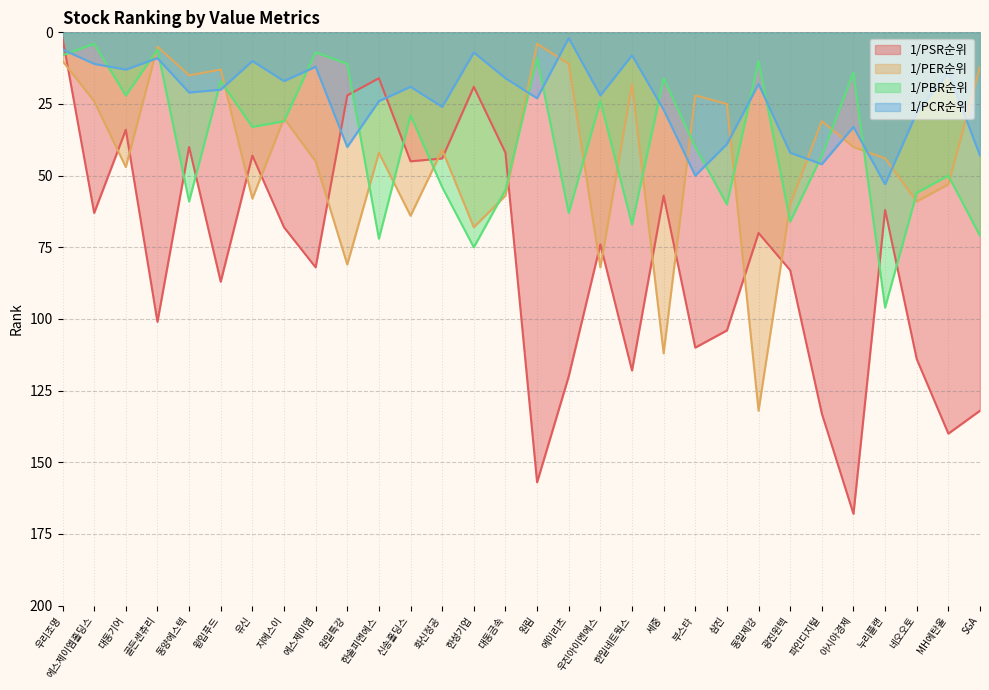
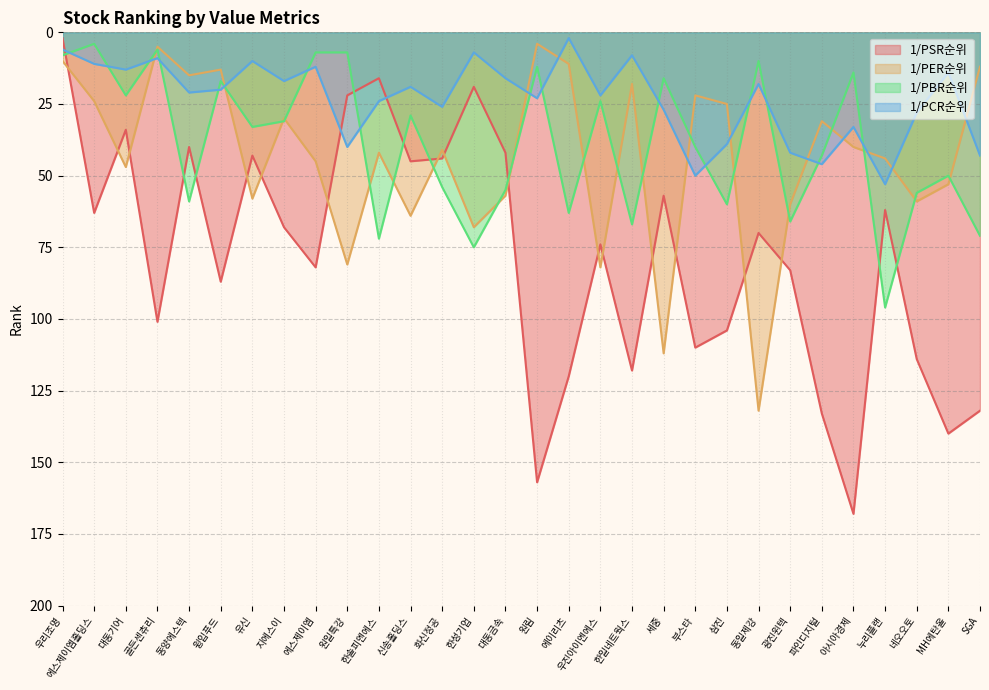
1/PBR순위, 원일특강: 11 -> 7
1/PBR순위, 원림: 9 -> 12
